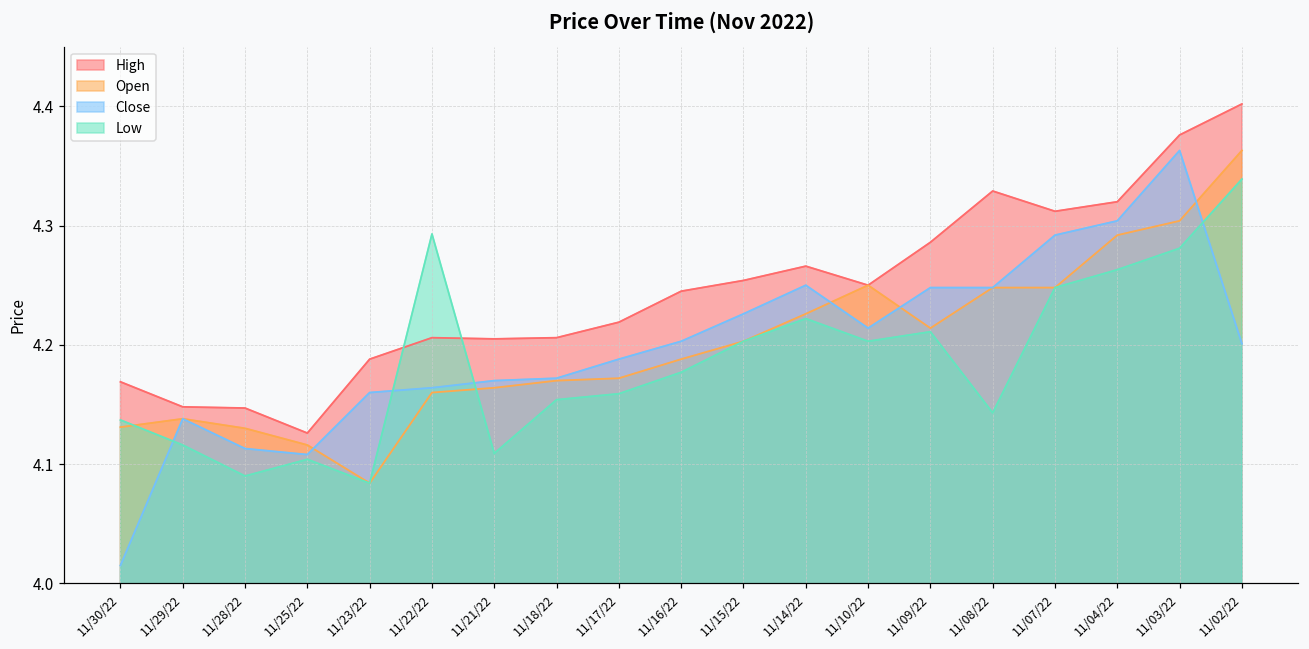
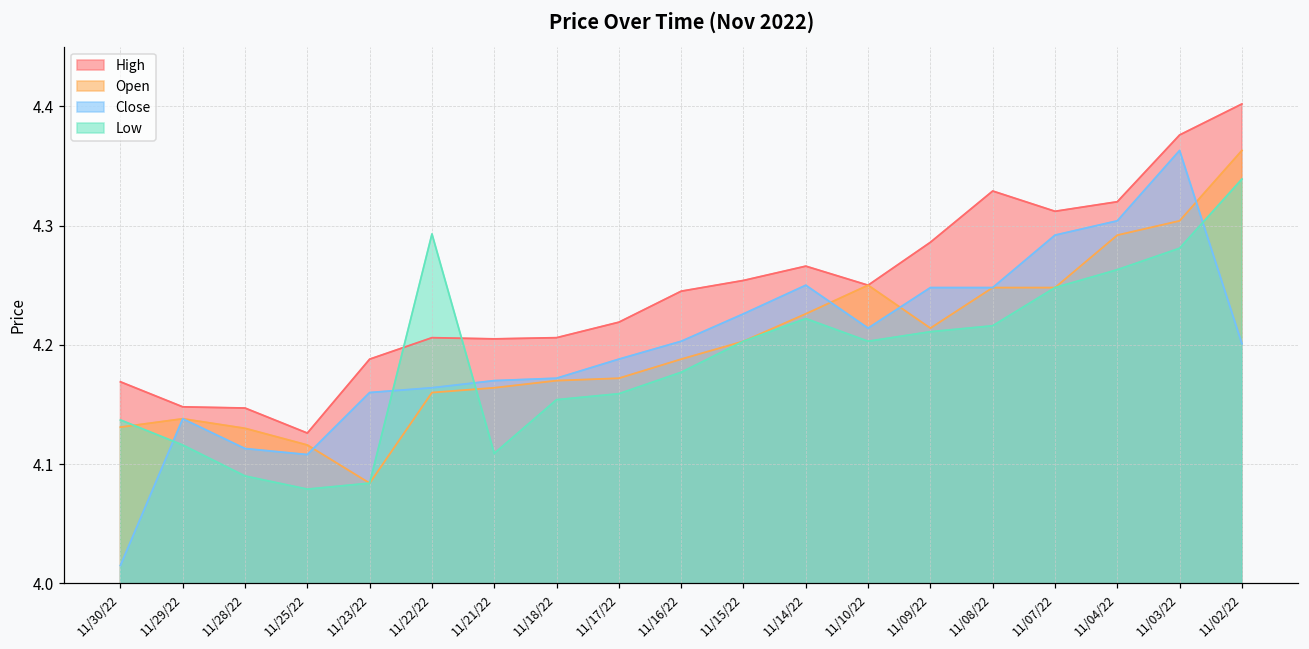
Low, 11/25/22: 4.104 -> 4.079
Low, 11/08/22: 4.143 -> 4.216
